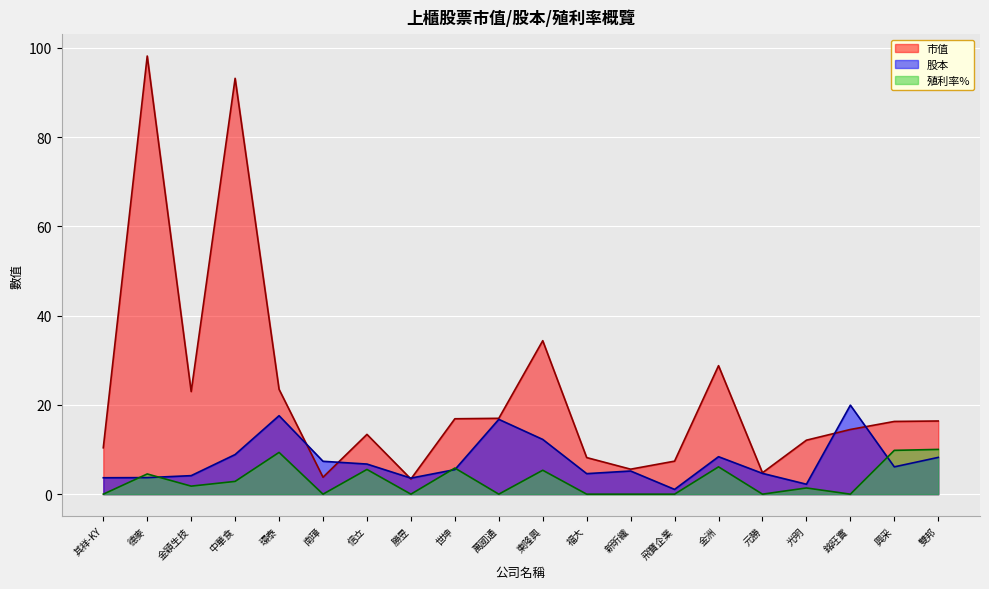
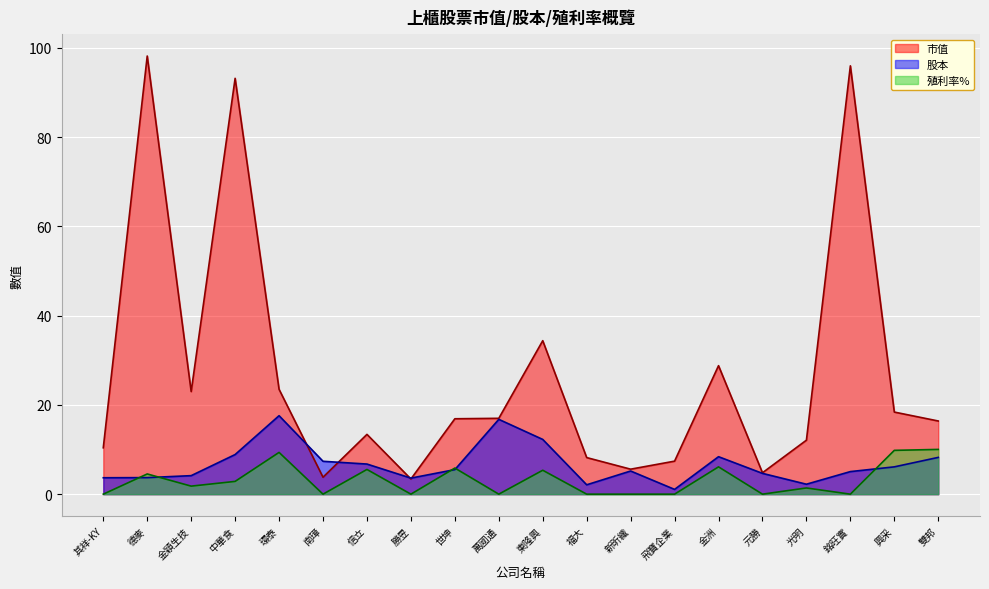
股本, 福大: 5 -> 2
市值, 銘旺實: 15 -> 96
股本, 銘旺實: 20 -> 5
市值, 興采: 16 -> 18
